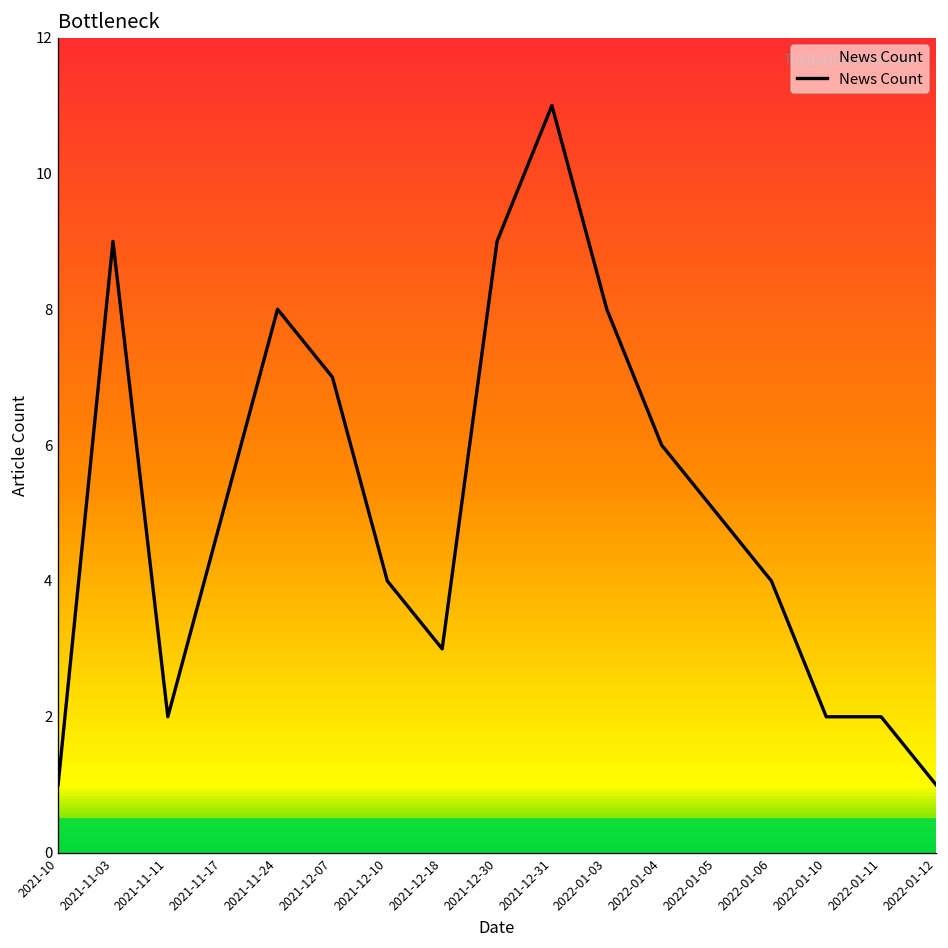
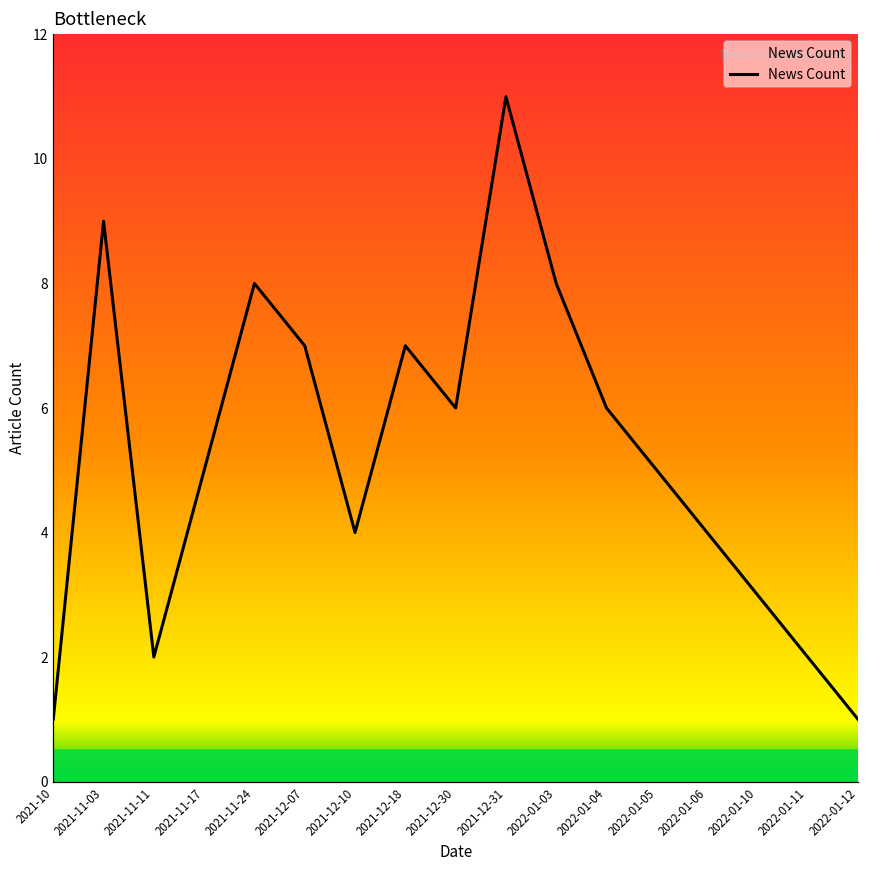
2021-12-18: 3 -> 7
2021-12-30: 9 -> 6
2022-01-10: 2 -> 3
